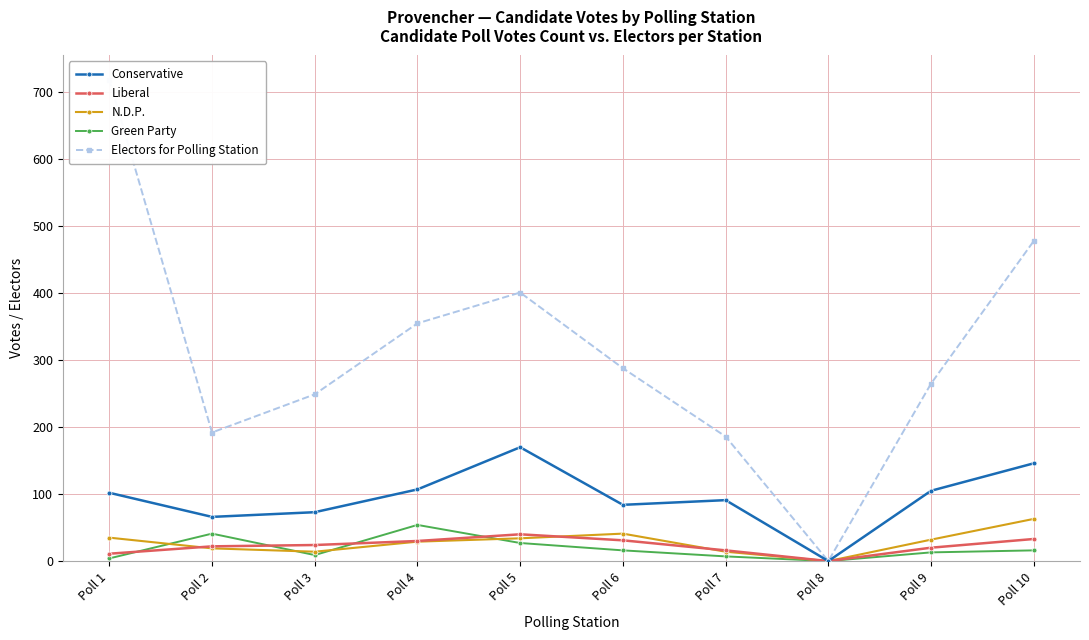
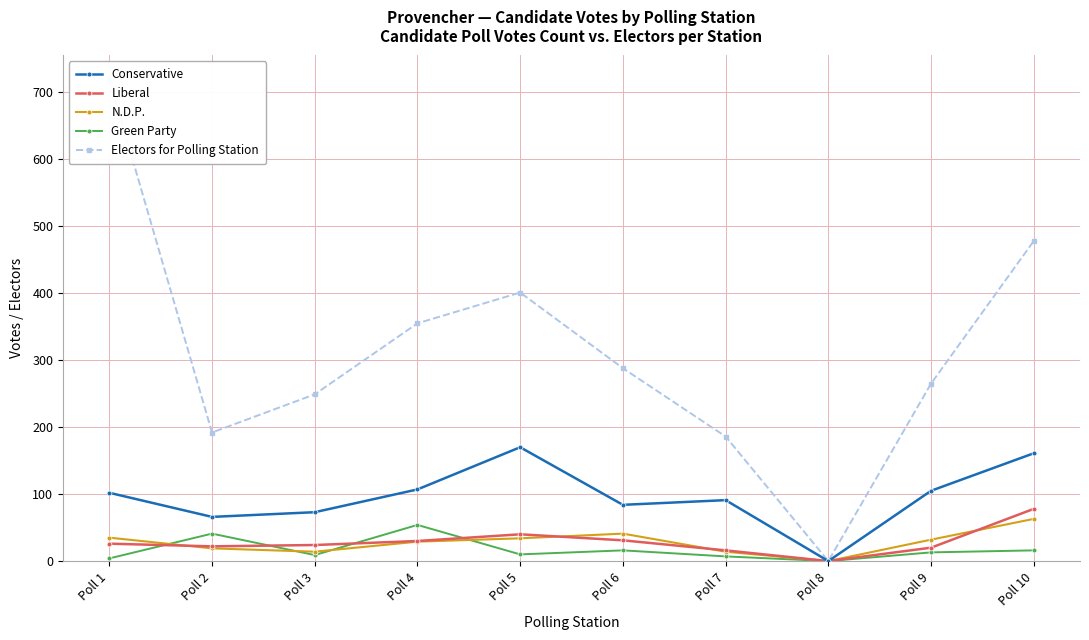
Liberal, Poll 1: 10 -> 30
Green Party, Poll 5: 30 -> 10
Conservative, Poll 10: 150 -> 160
Liberal, Poll 10: 30 -> 80
